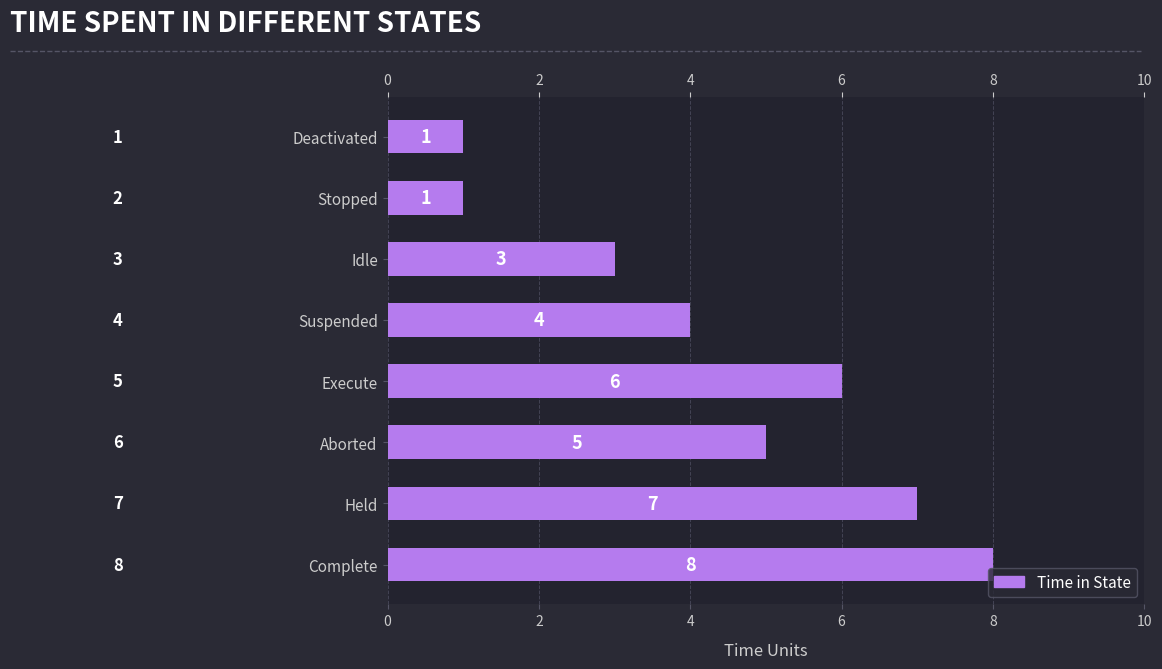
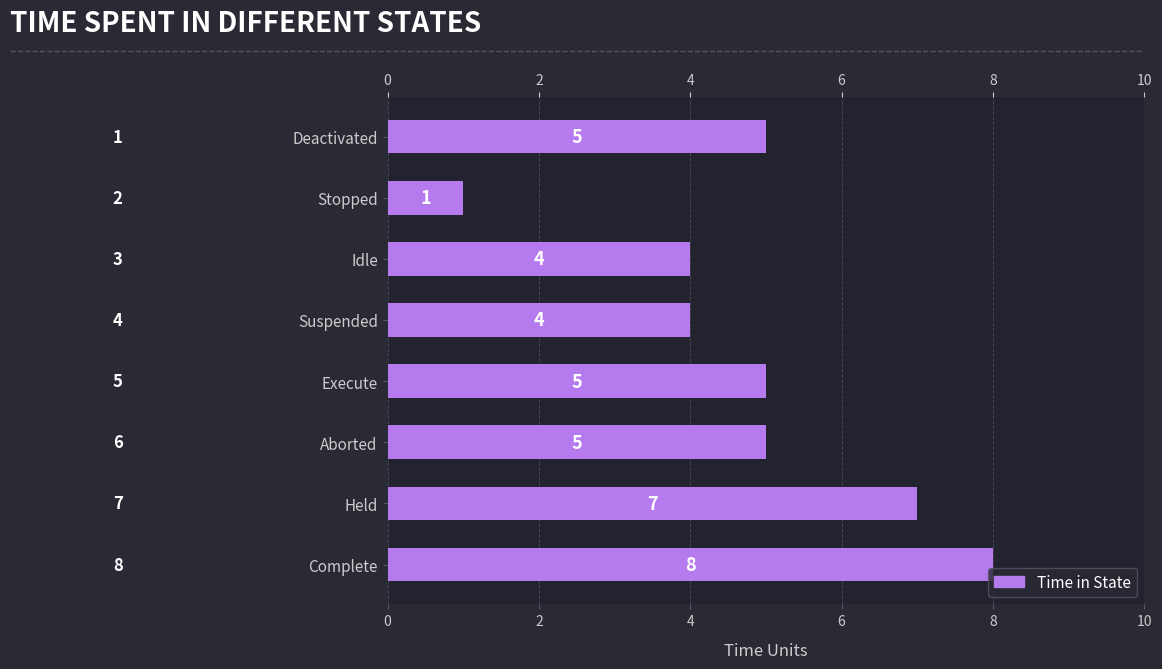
Deactivated: 1 -> 5
Idle: 3 -> 4
Execute: 6 -> 5
